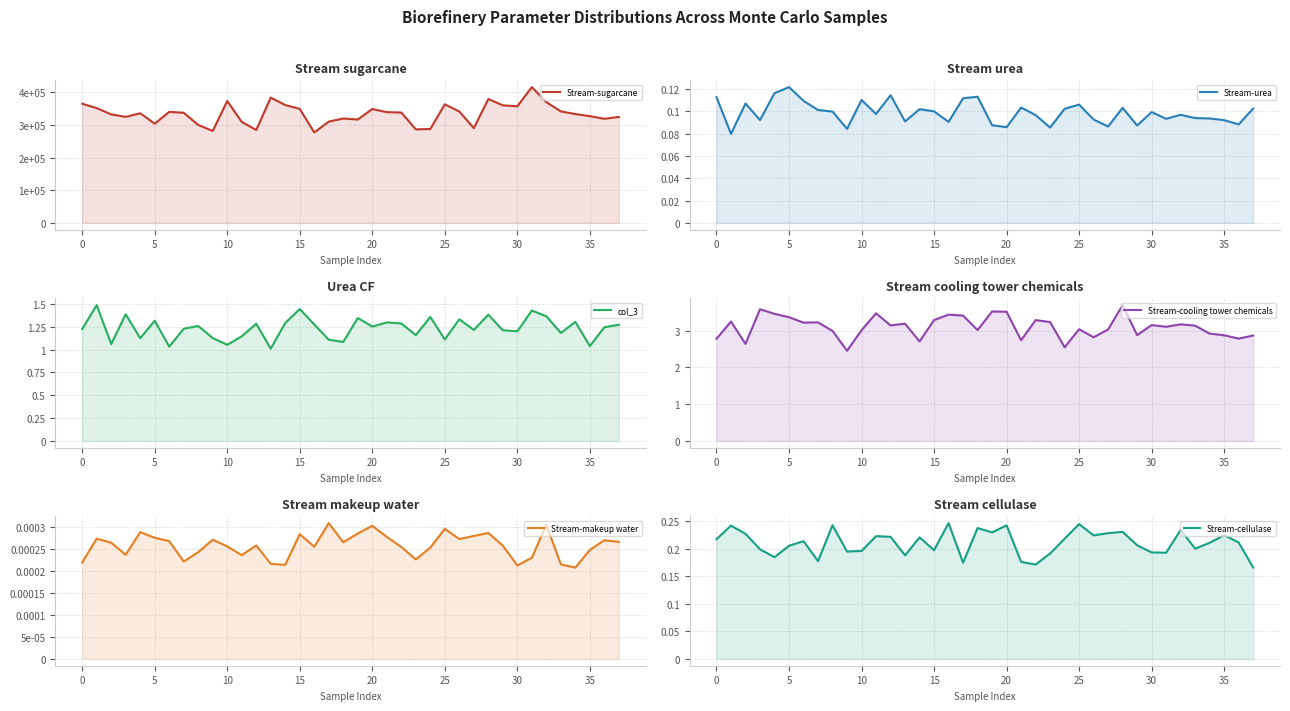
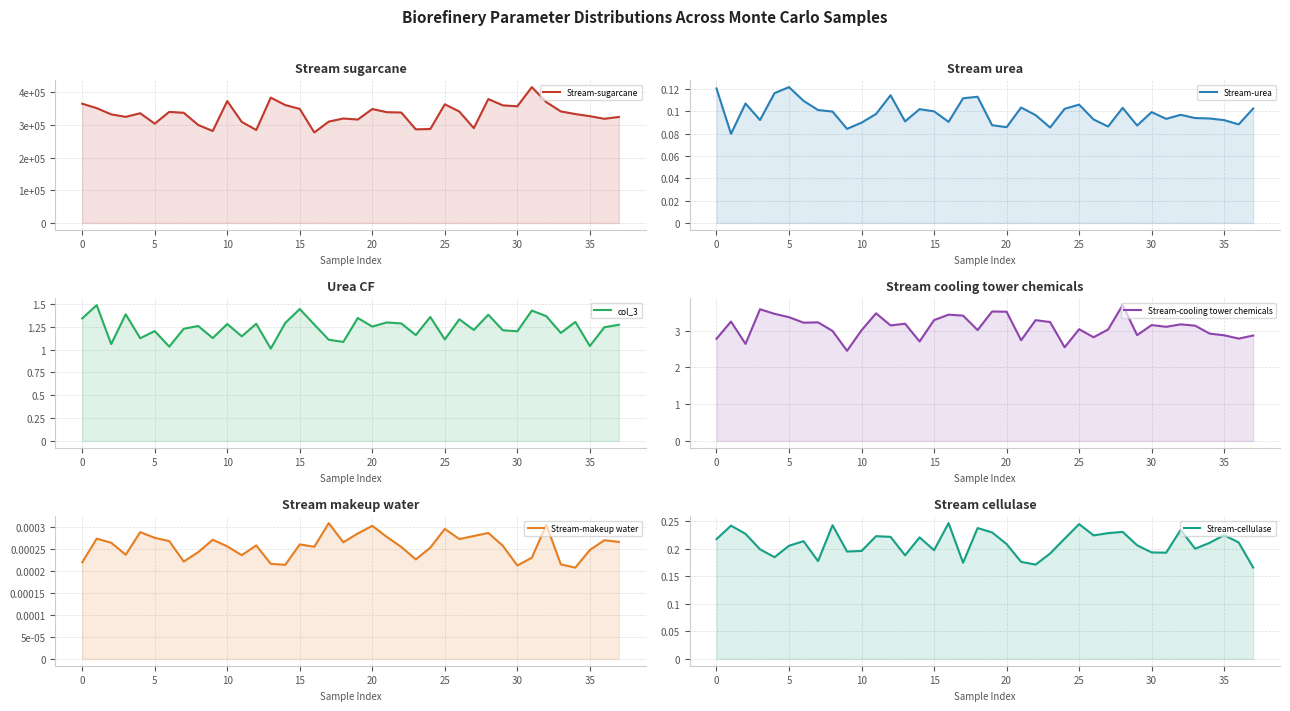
Stream urea, 0: 0.113 -> 0.121
Stream urea, 10: 0.110 -> 0.090
Urea CF, 0: 1.2 -> 1.3
Urea CF, 5: 1.3 -> 1.2
Urea CF, 10: 1.1 -> 1.3
Stream makeup water, 15: 0.00028 -> 0.00026
Stream cellulase, 20: 0.24 -> 0.21
